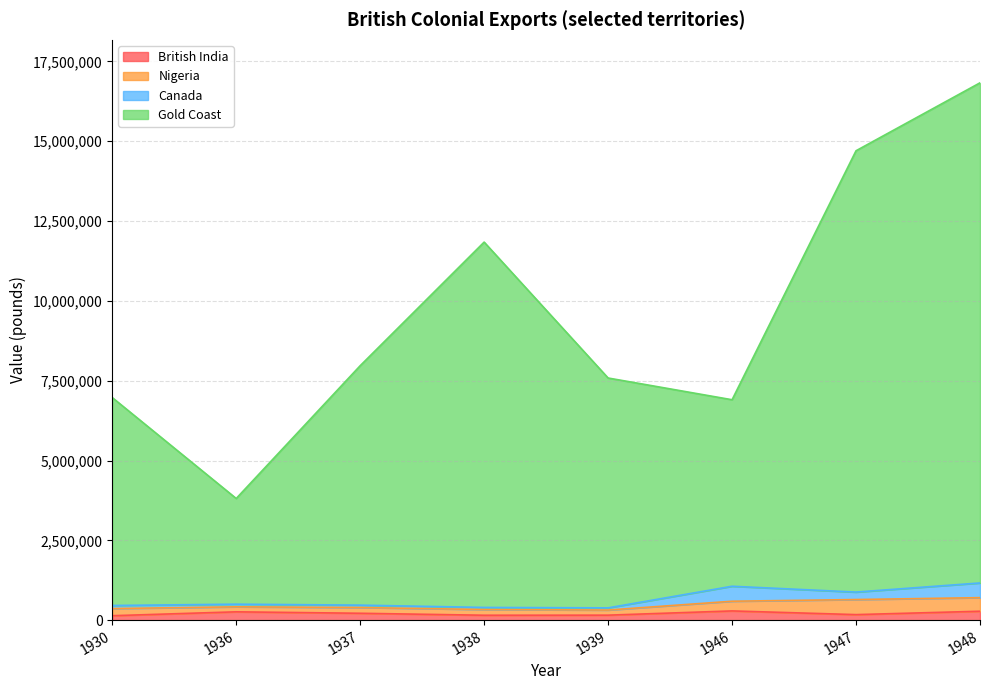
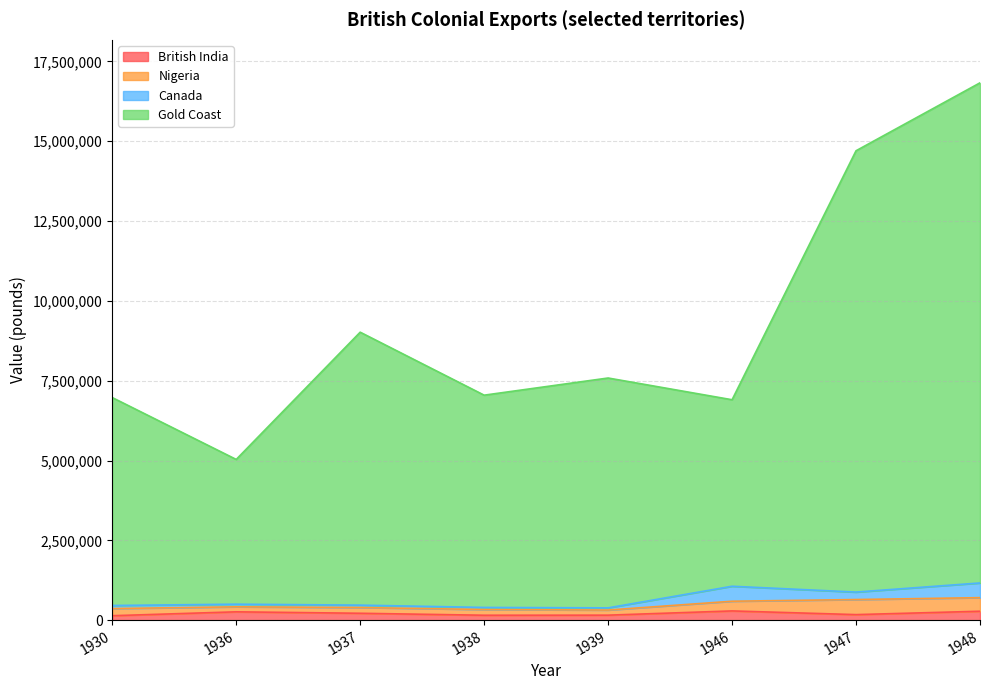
Gold Coast, 1936: 3,300,000 -> 4,500,000
Gold Coast, 1937: 7,500,000 -> 8,500,000
Gold Coast, 1938: 11,400,000 -> 6,600,000
